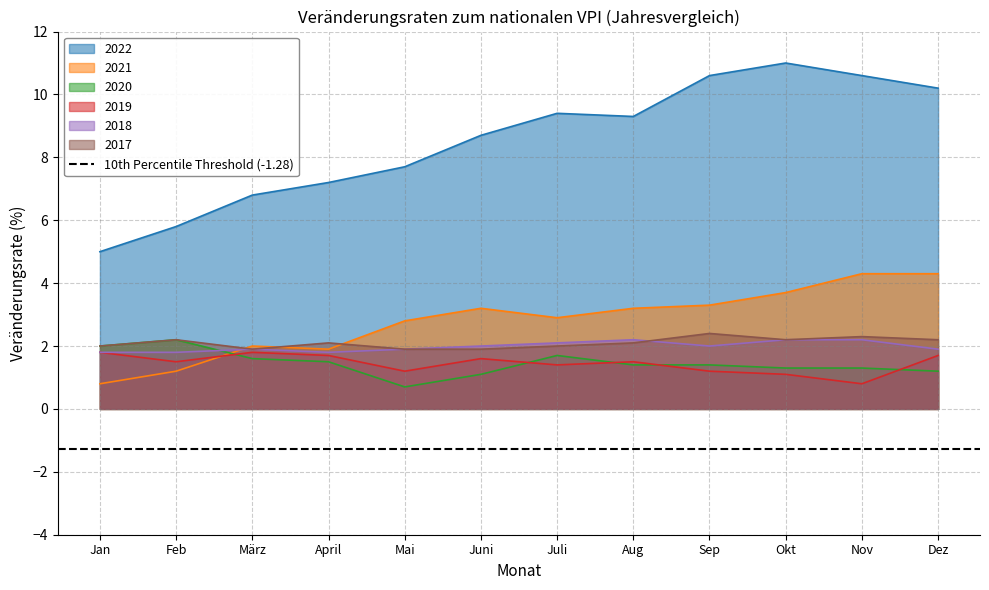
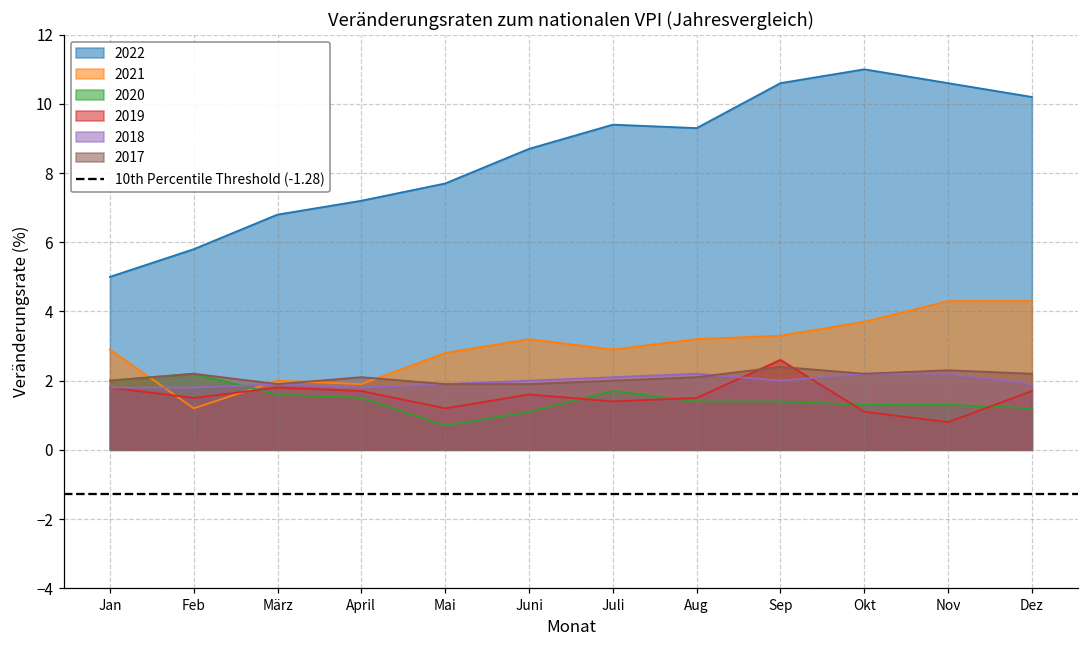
2021, Jan: 0.8 -> 2.9
2019, Sep: 1.2 -> 2.6
